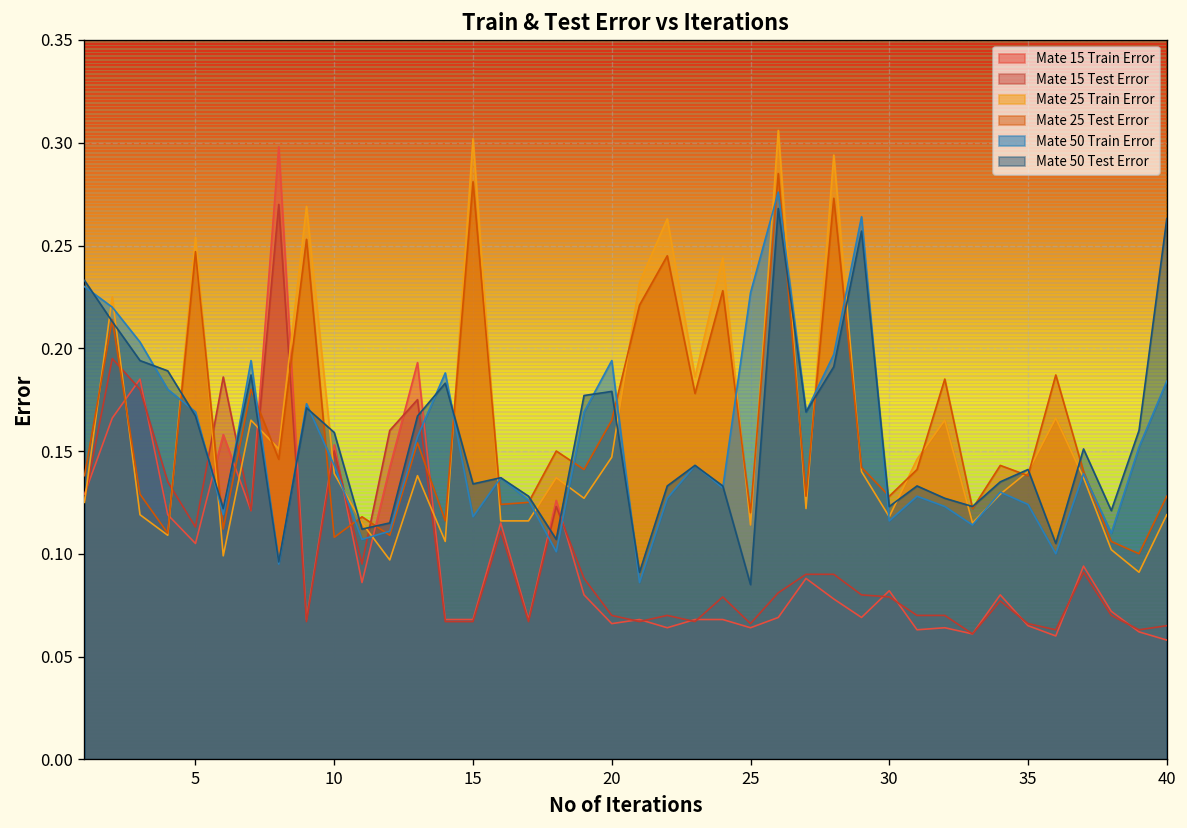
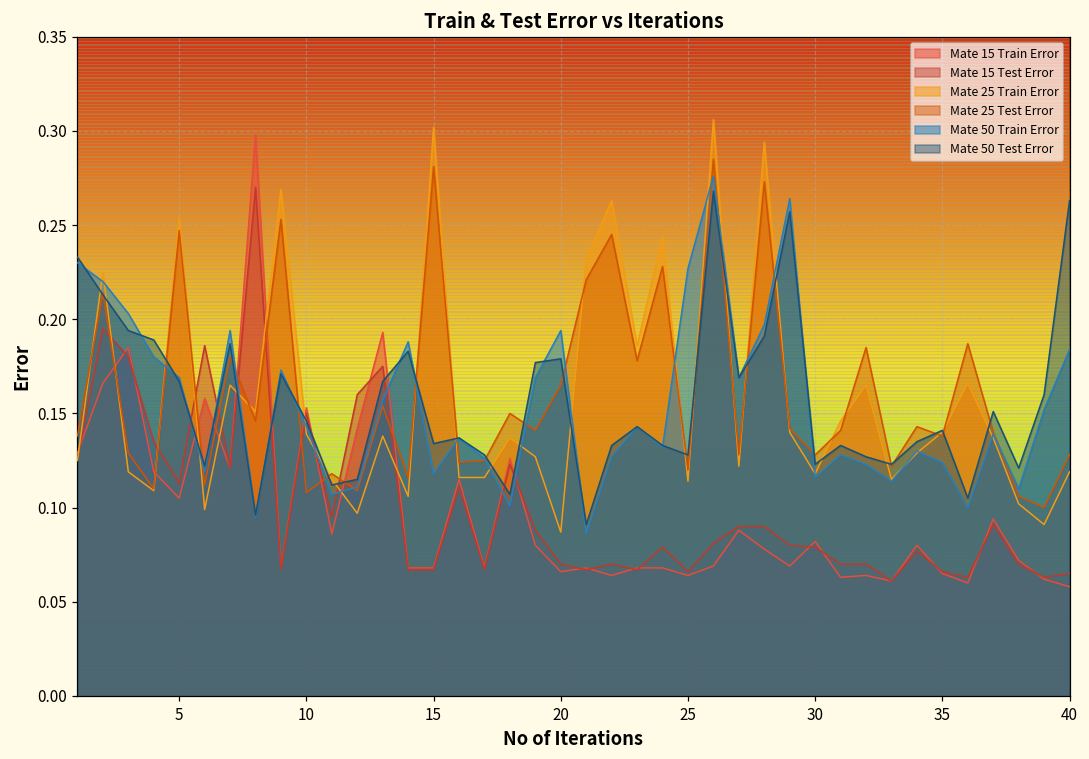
Mate 50 Test Error, 10: 0.159 -> 0.146
Mate 25 Train Error, 20: 0.147 -> 0.087
Mate 50 Test Error, 25: 0.085 -> 0.128
